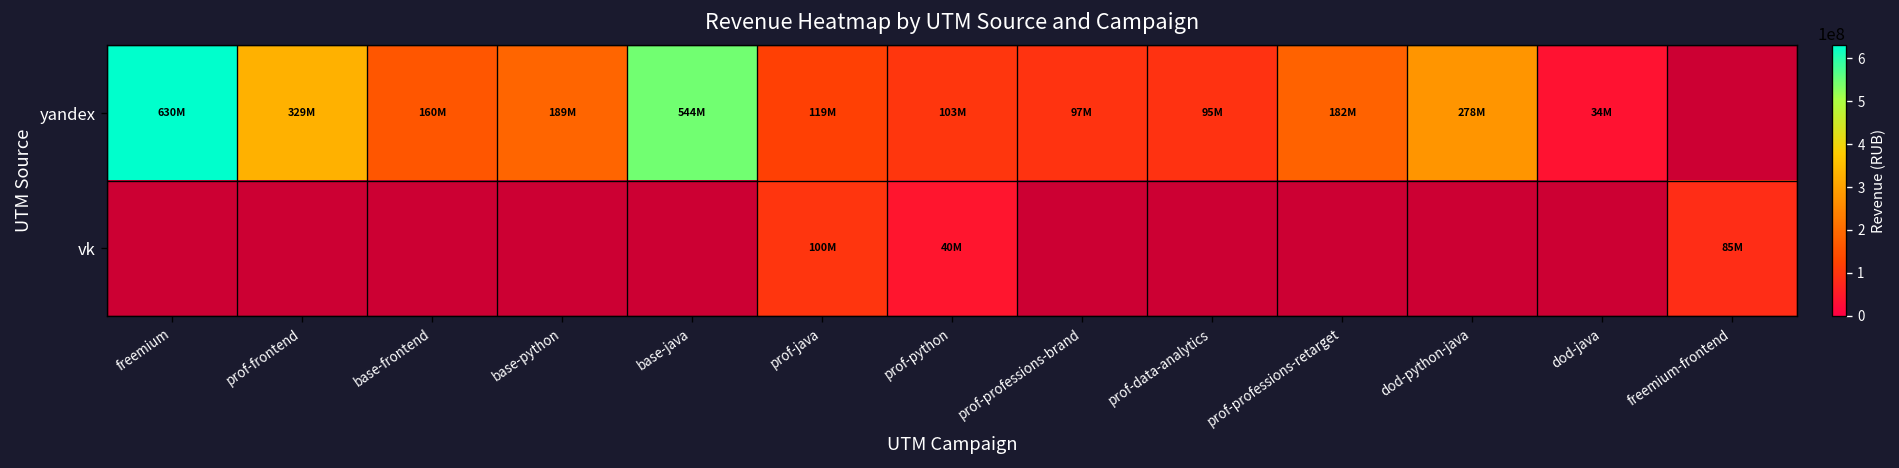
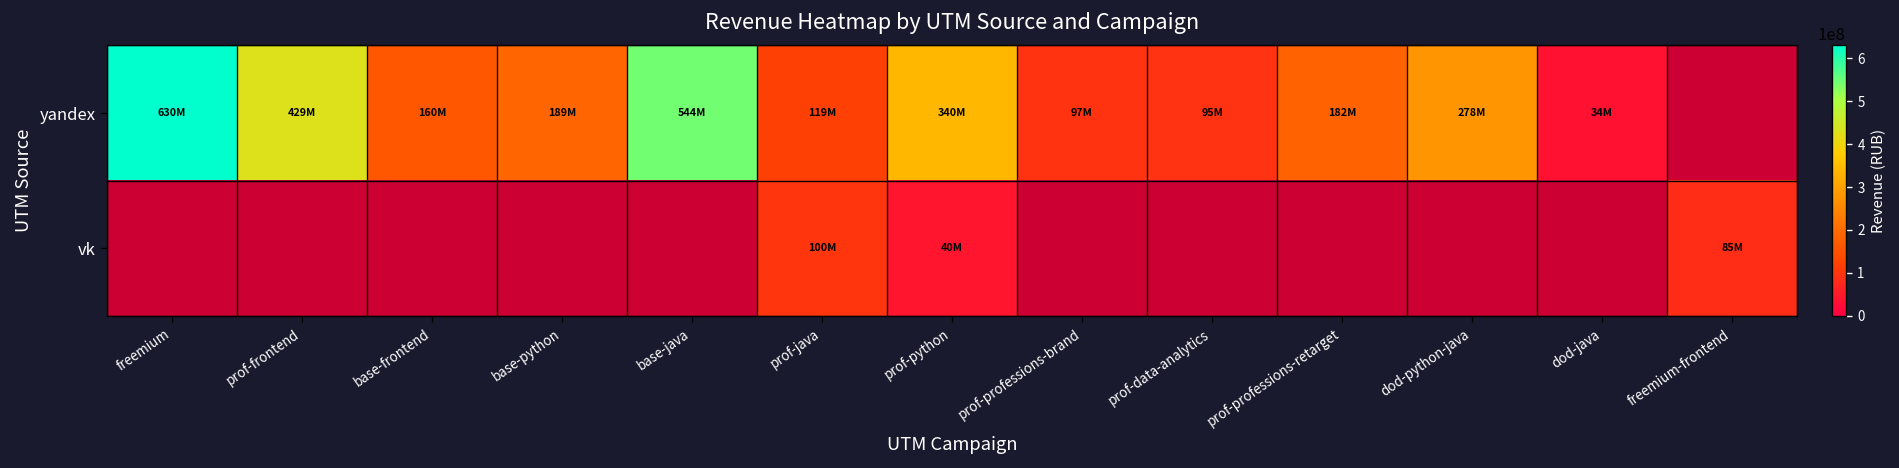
yandex, prof-frontend: 329M -> 429M
yandex, prof-python: 103M -> 340M
